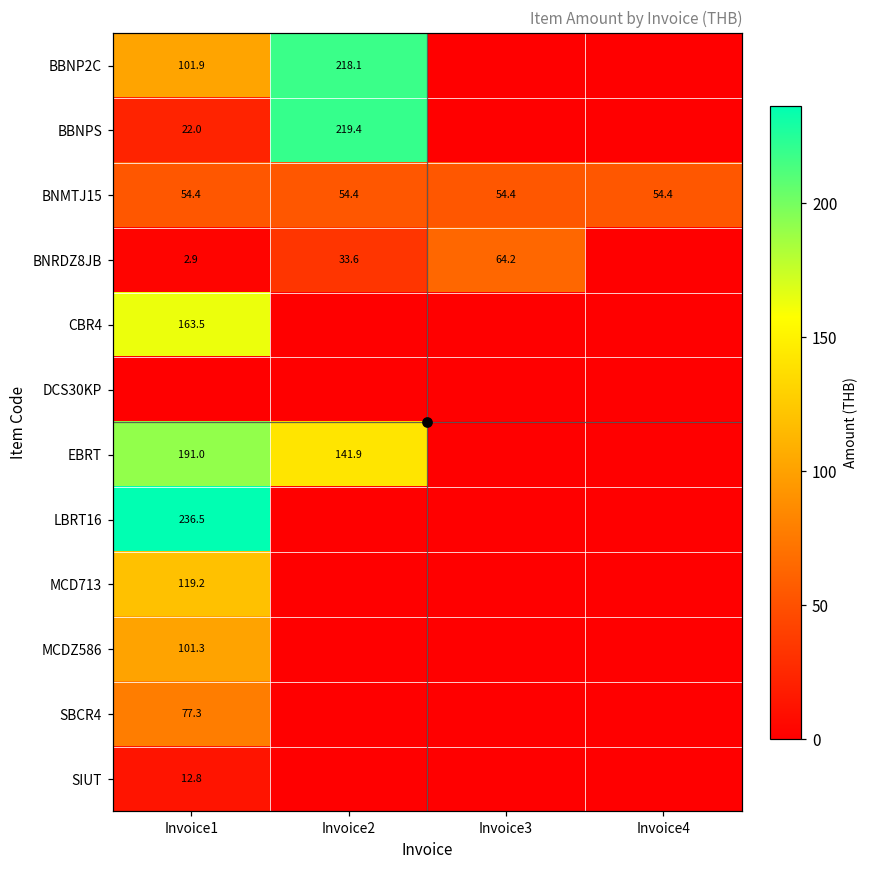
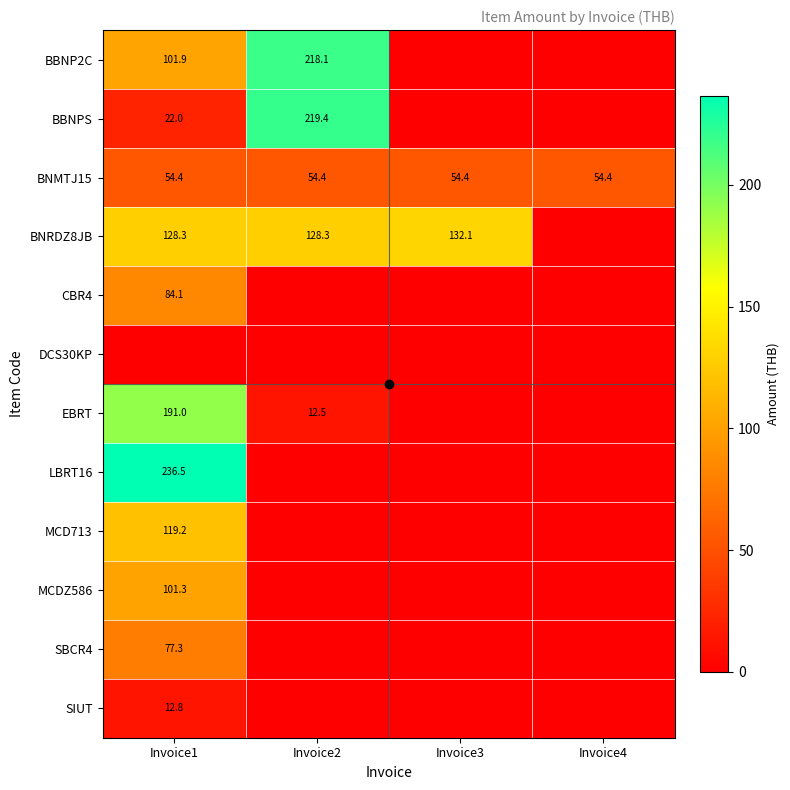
BNRDZ8JB, Invoice1: 2.9 -> 128.3
BNRDZ8JB, Invoice2: 33.6 -> 128.3
BNRDZ8JB, Invoice3: 64.2 -> 132.1
CBR4, Invoice1: 163.5 -> 84.1
EBRT, Invoice2: 141.9 -> 12.5
